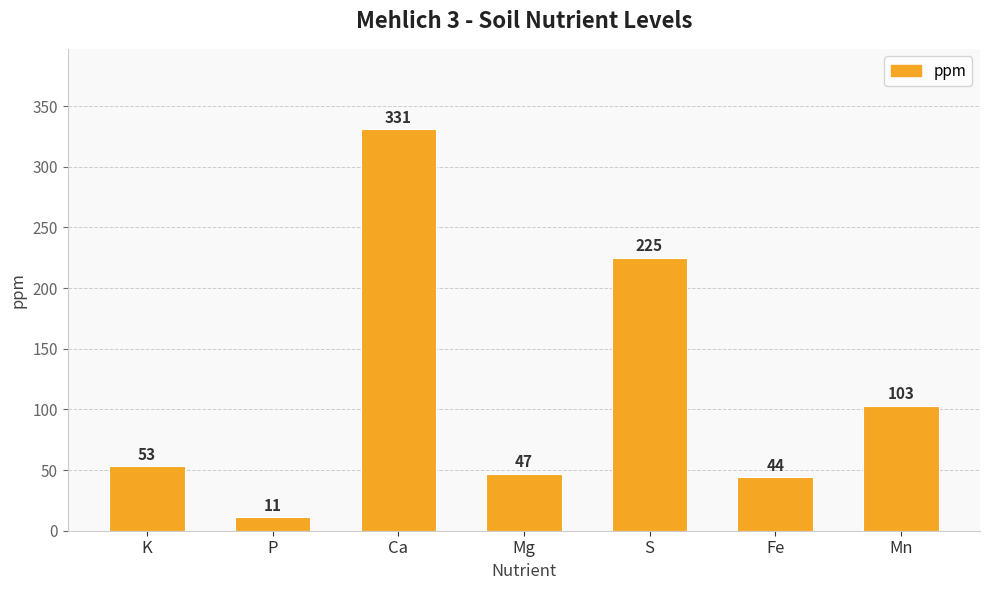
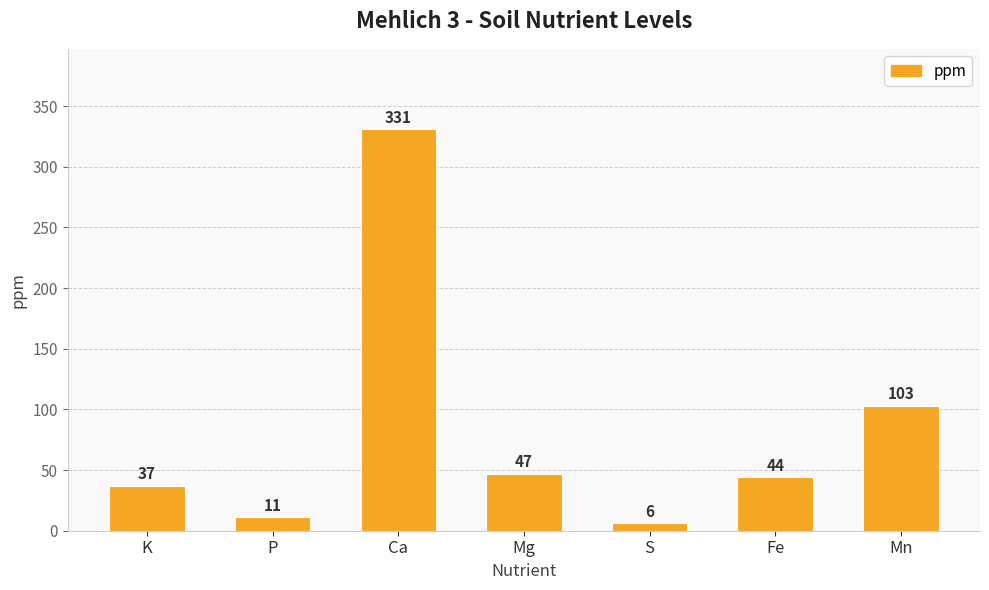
K: 53 -> 37
S: 225 -> 6
